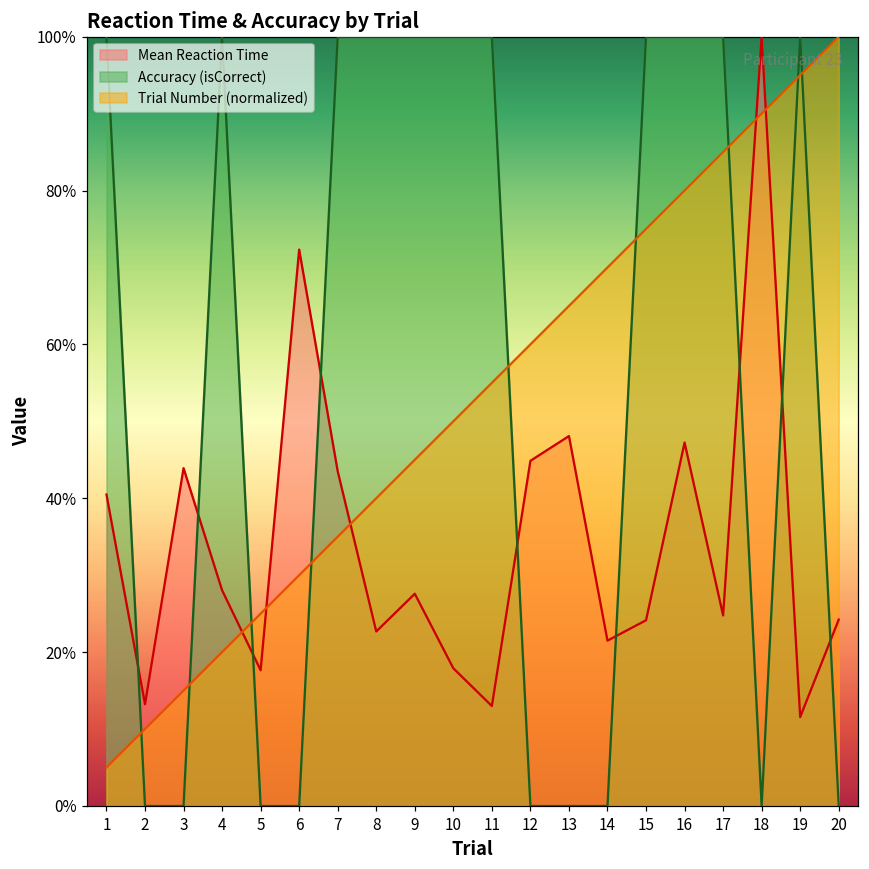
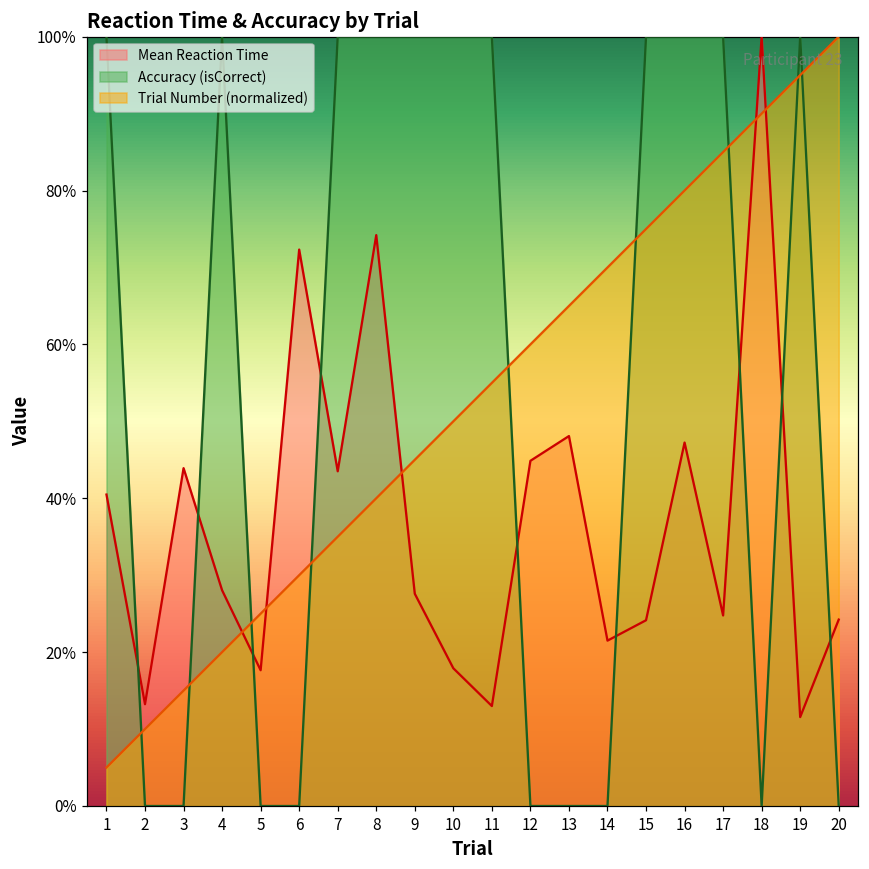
Mean Reaction Time, 8: 23% -> 74%
